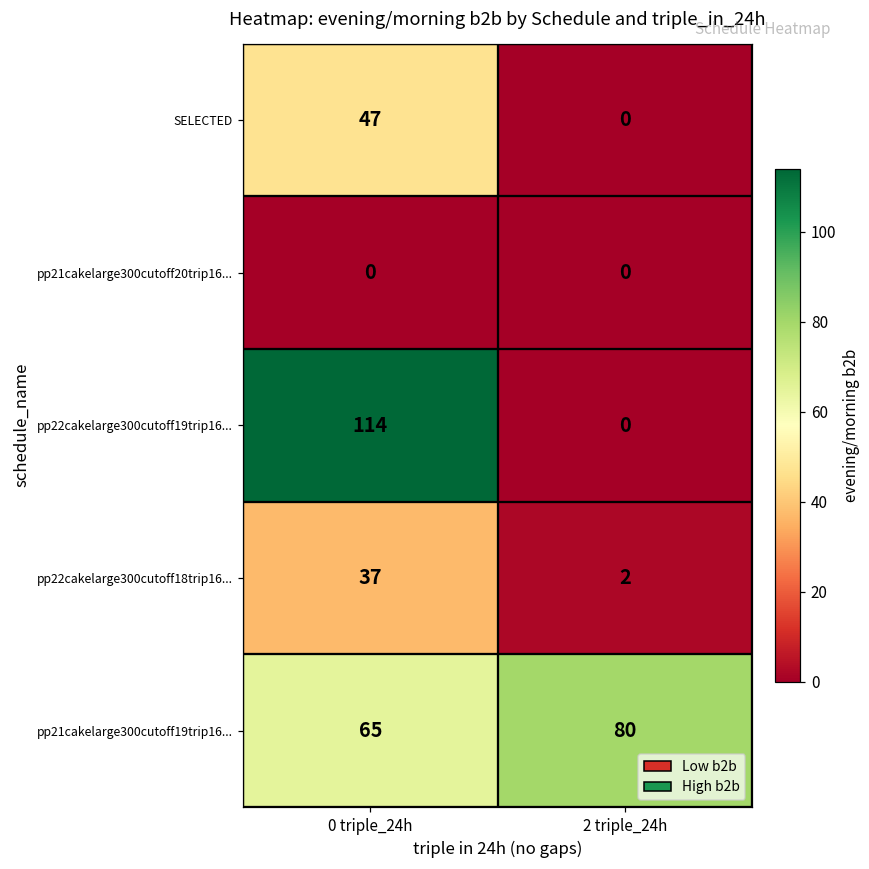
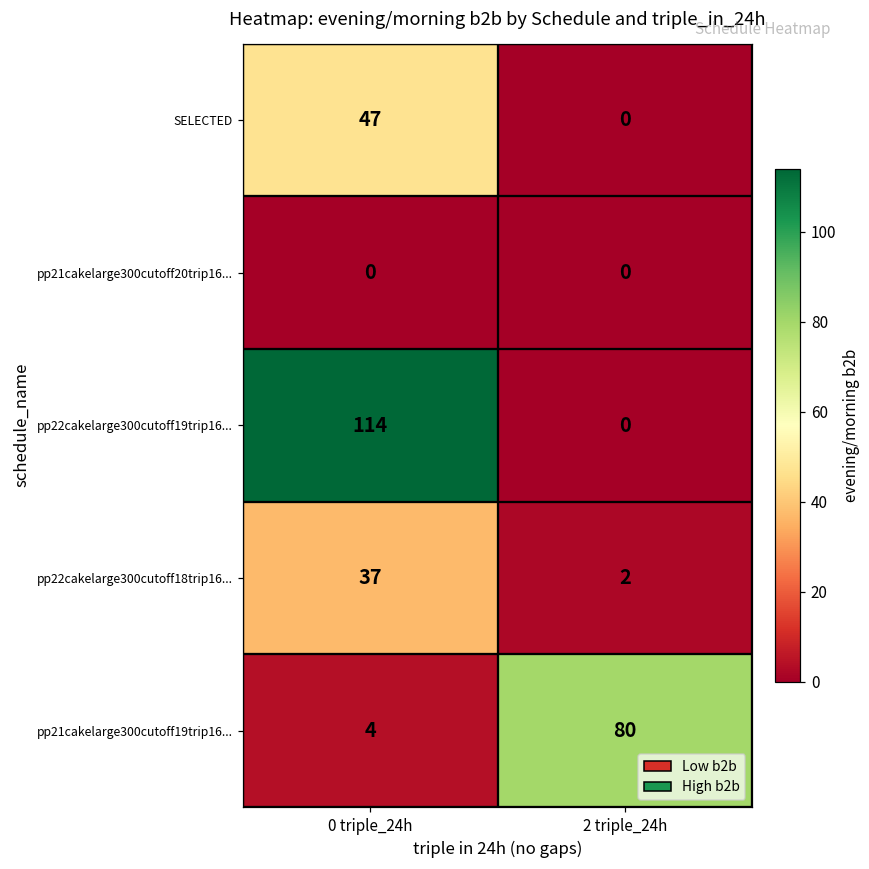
pp21cakelarge300cutoff19trip16..., 0 triple_24h: 65 -> 4
